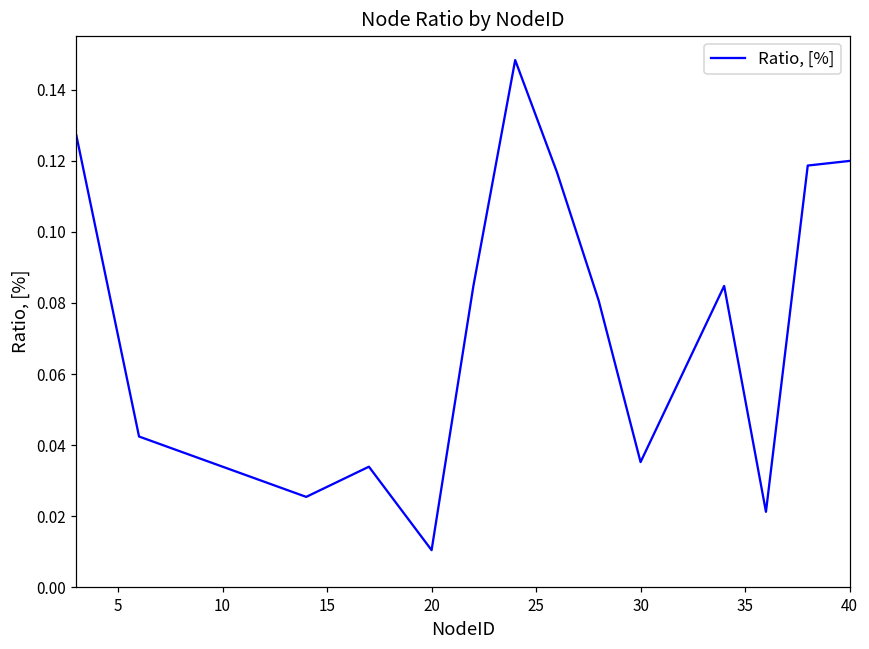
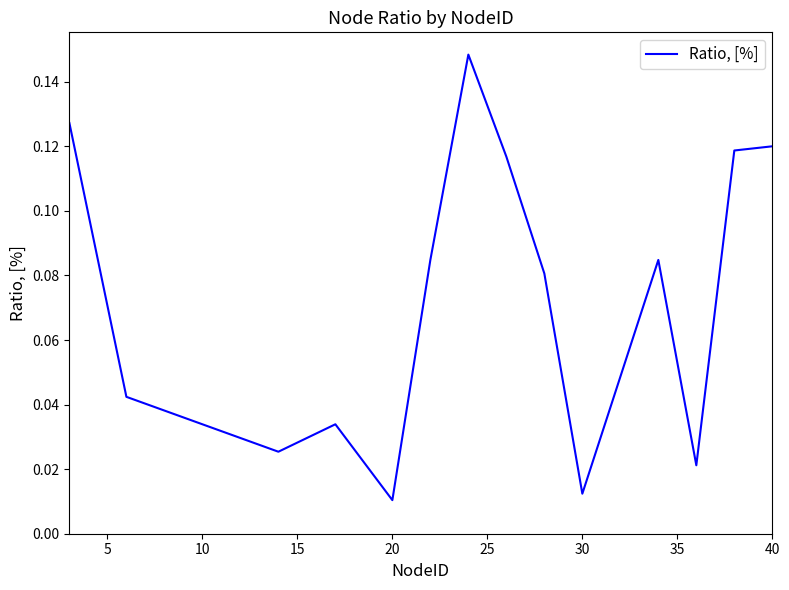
30: 0.035 -> 0.012
